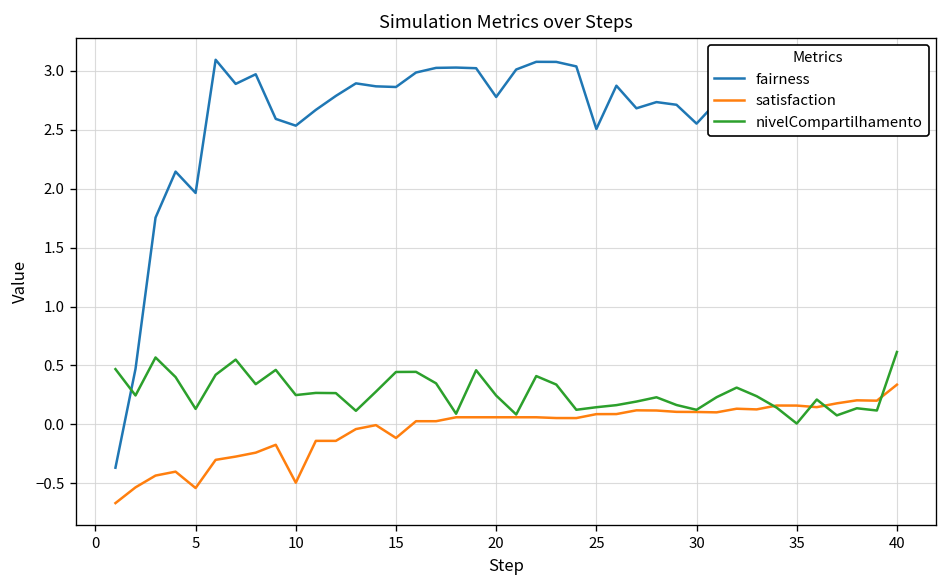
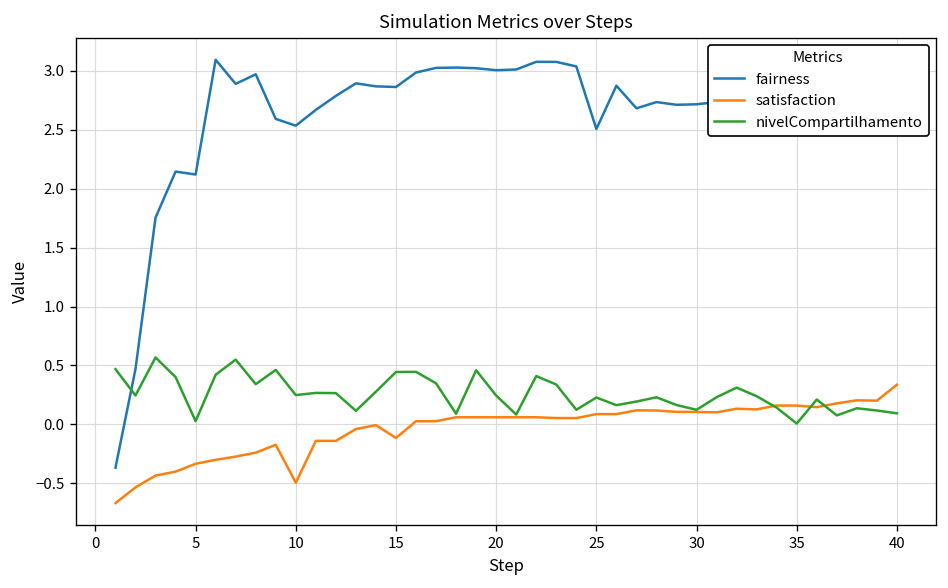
fairness, 5: 2.0 -> 2.1
satisfaction, 5: -0.5 -> -0.3
nivelCompartilhamento, 5: 0.1 -> 0.0
fairness, 20: 2.8 -> 3.0
nivelCompartilhamento, 25: 0.1 -> 0.2
fairness, 30: 2.6 -> 2.7
nivelCompartilhamento, 40: 0.6 -> 0.1
